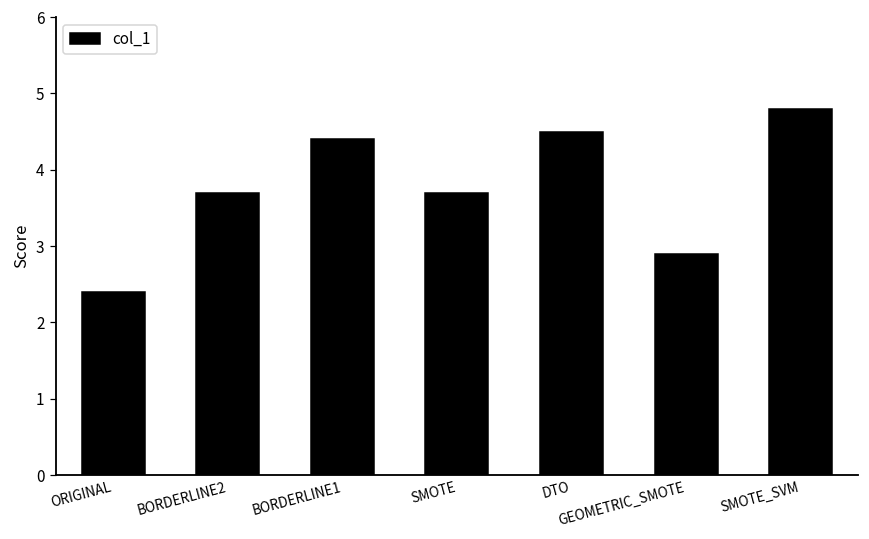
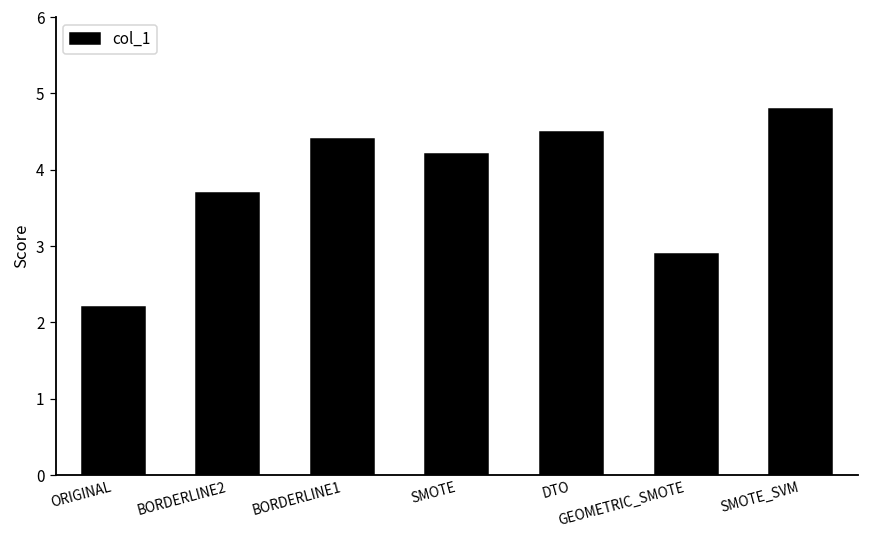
ORIGINAL: 2.4 -> 2.2
SMOTE: 3.7 -> 4.2
